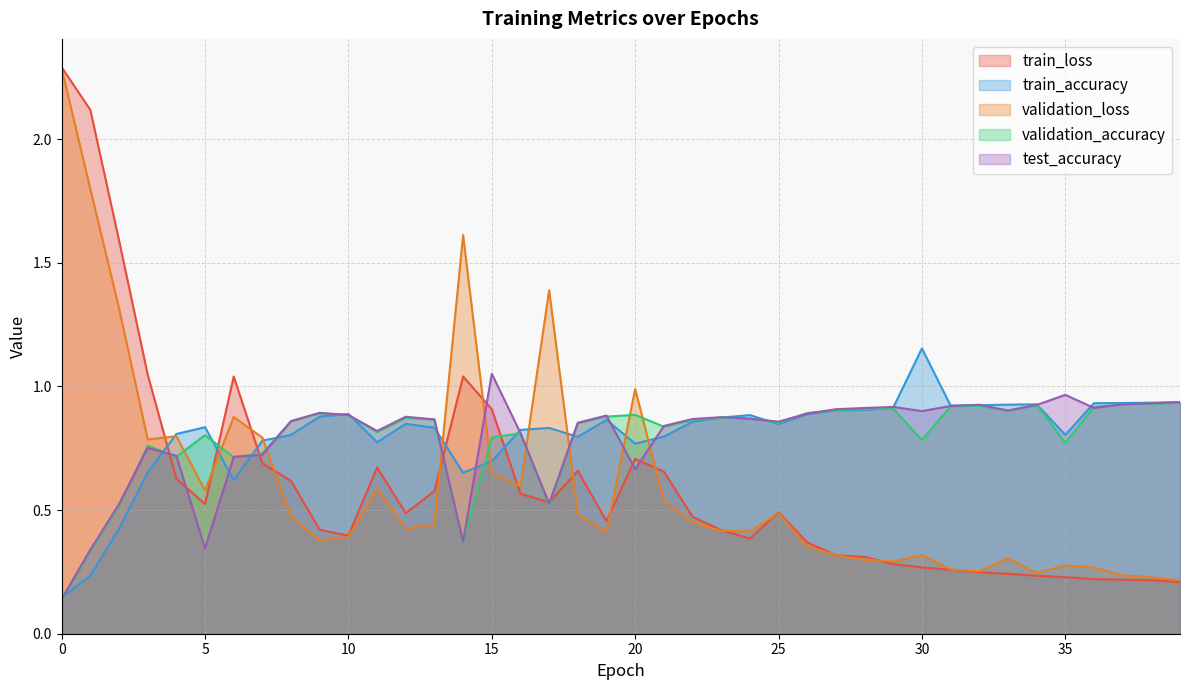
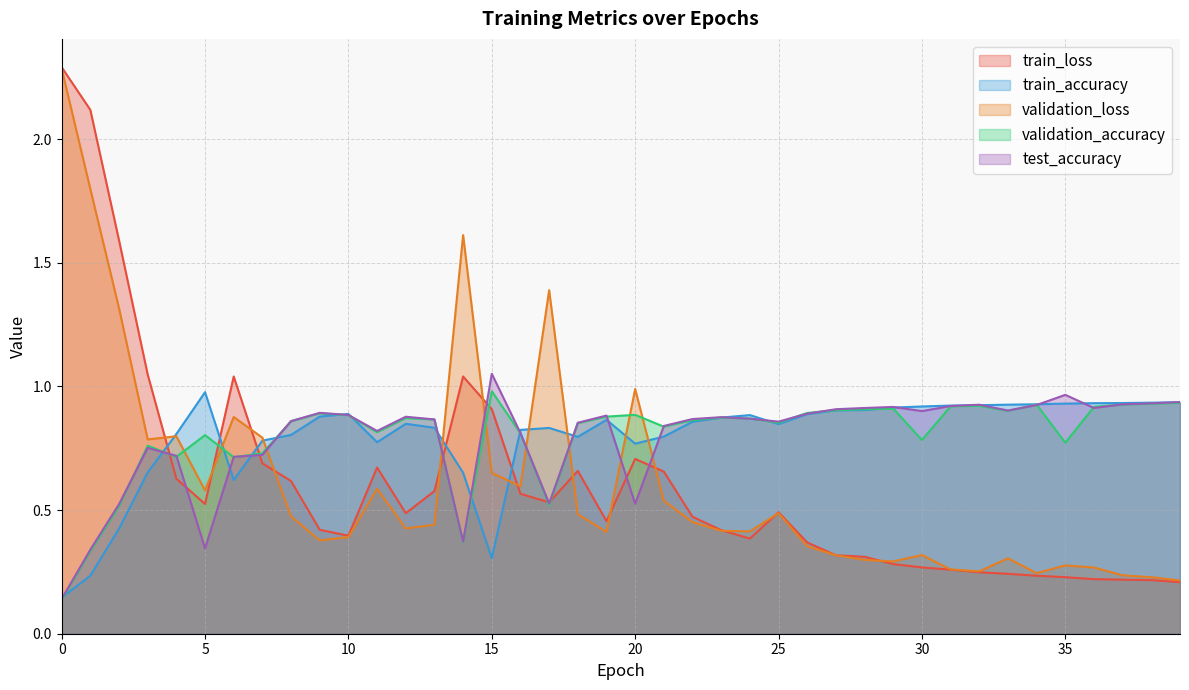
train_accuracy, 5: 0.83 -> 0.98
train_accuracy, 15: 0.70 -> 0.31
validation_accuracy, 15: 0.79 -> 0.98
test_accuracy, 20: 0.66 -> 0.53
train_accuracy, 30: 1.15 -> 0.92
train_accuracy, 35: 0.80 -> 0.93
